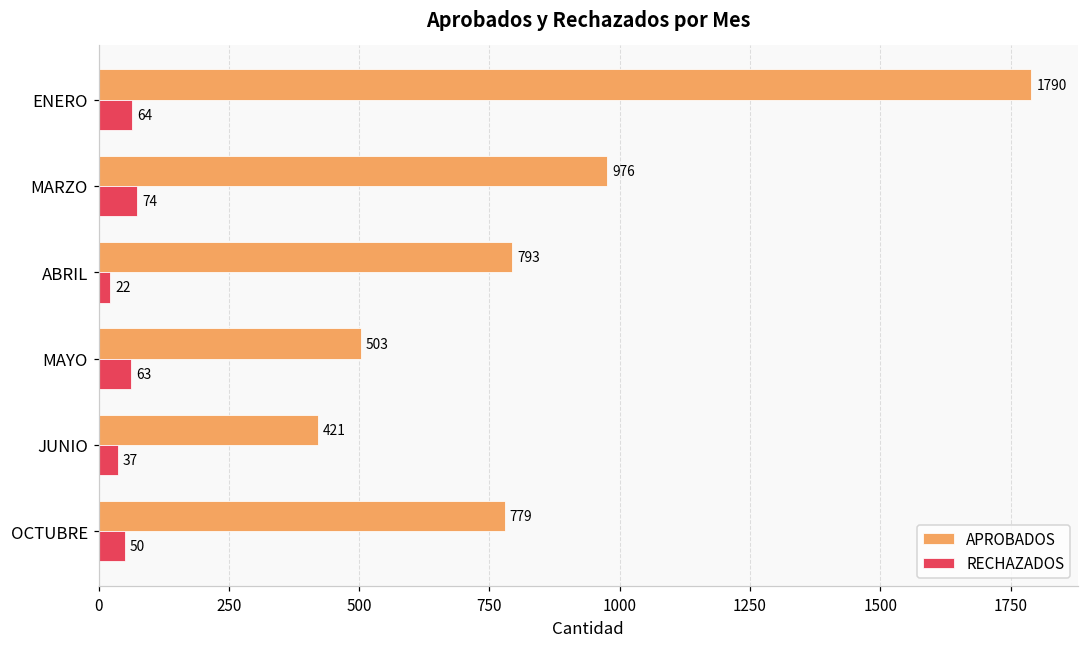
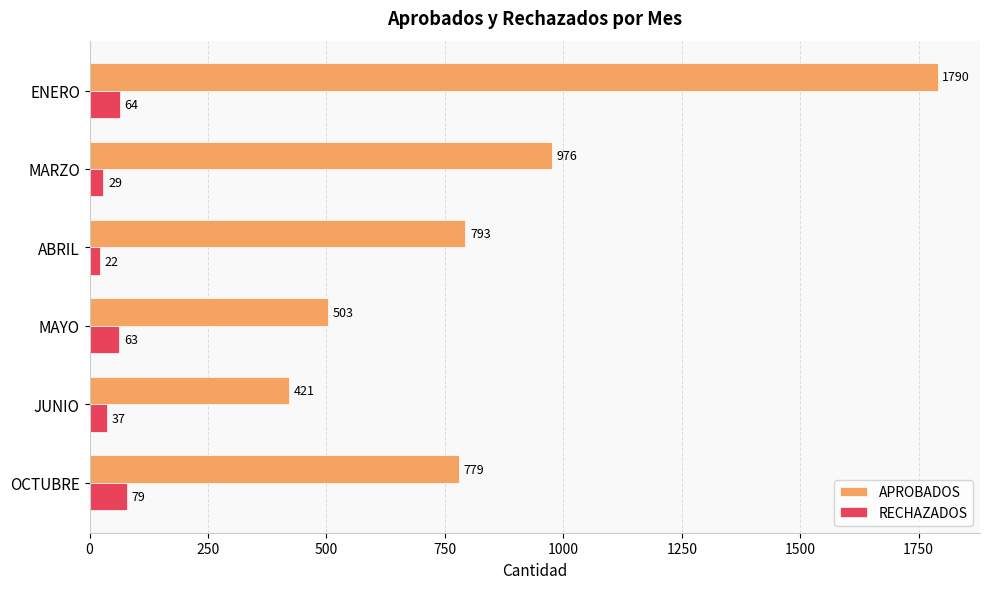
RECHAZADOS, MARZO: 74 -> 29
RECHAZADOS, OCTUBRE: 50 -> 79
